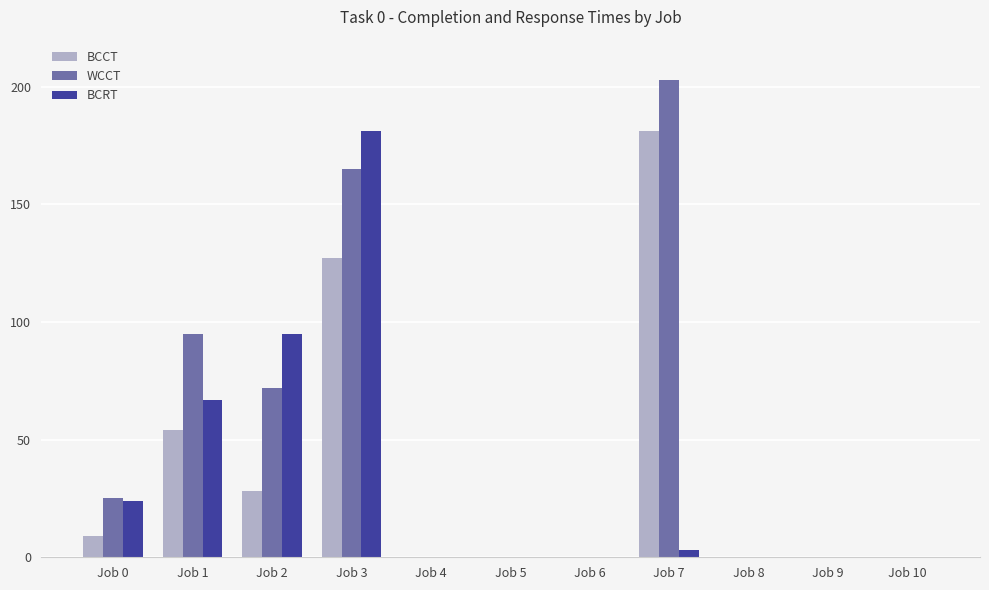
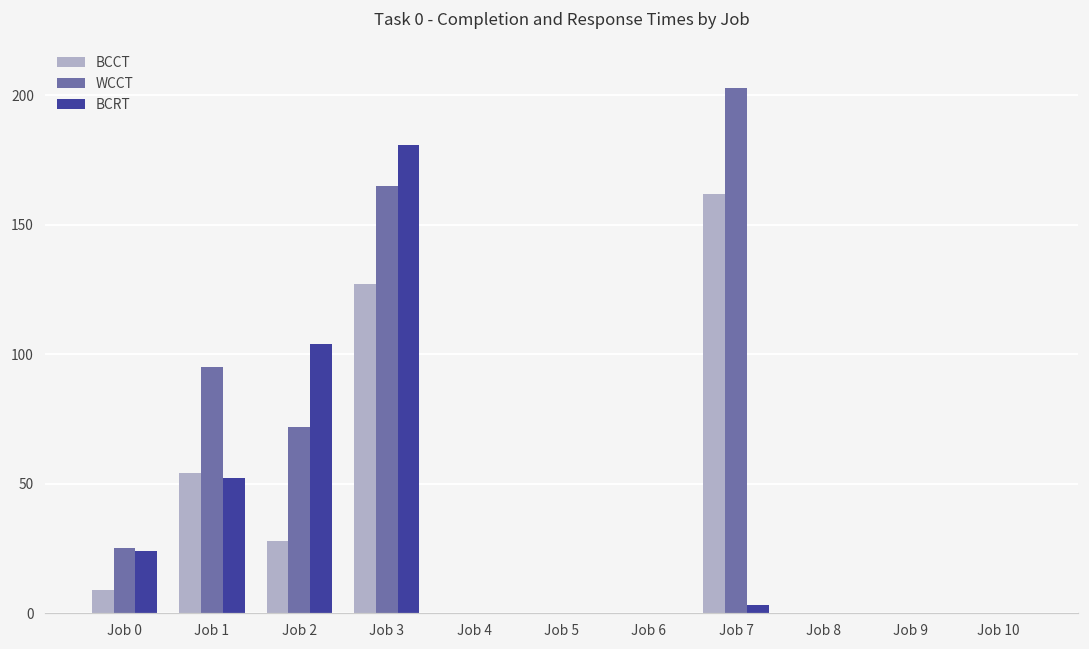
BCRT, Job 1: 67 -> 52
BCRT, Job 2: 95 -> 104
BCCT, Job 7: 181 -> 162
